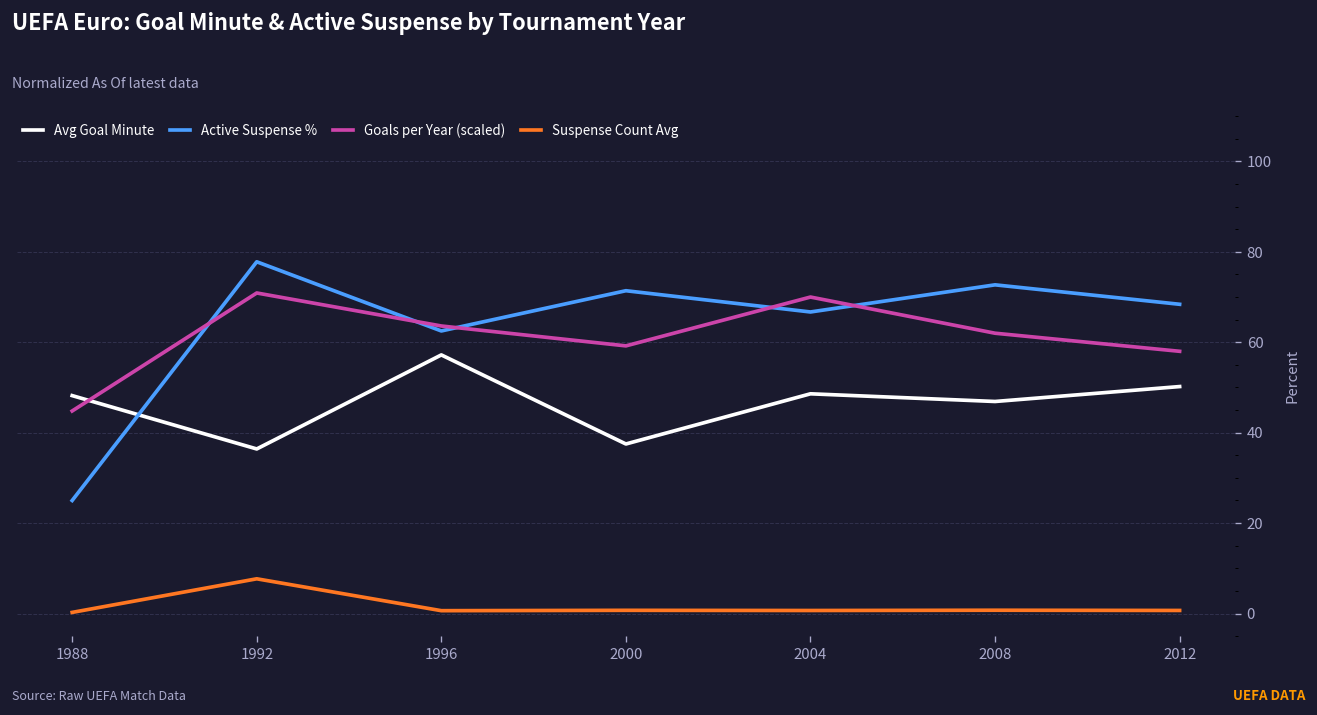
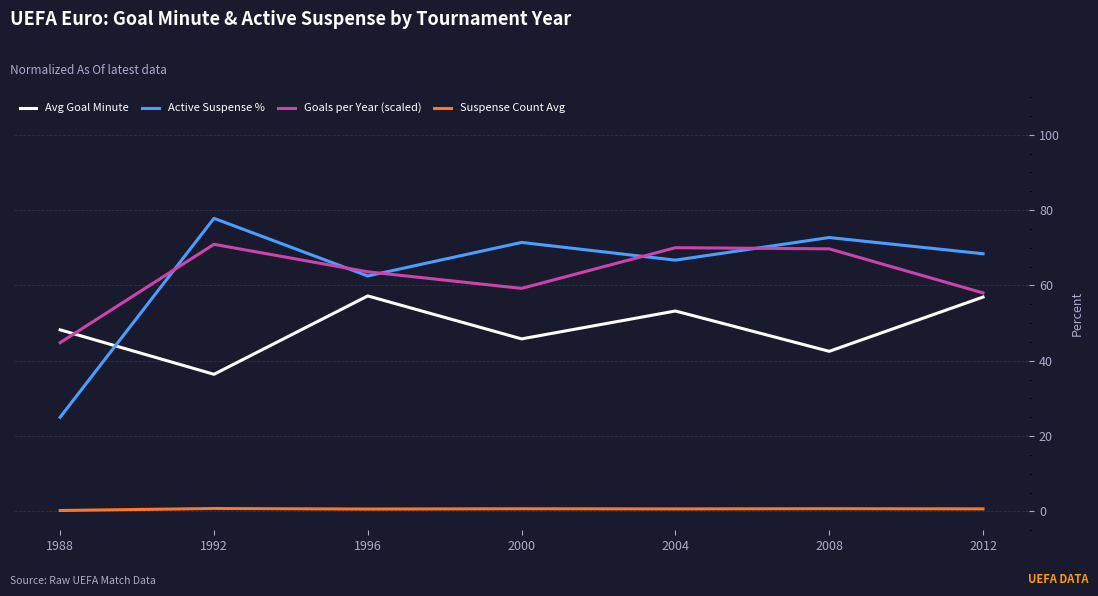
Suspense Count Avg, 1992: 8 -> 1
Avg Goal Minute, 2000: 38 -> 46
Avg Goal Minute, 2004: 49 -> 53
Avg Goal Minute, 2008: 47 -> 43
Goals per Year (scaled), 2008: 62 -> 70
Avg Goal Minute, 2012: 50 -> 57
